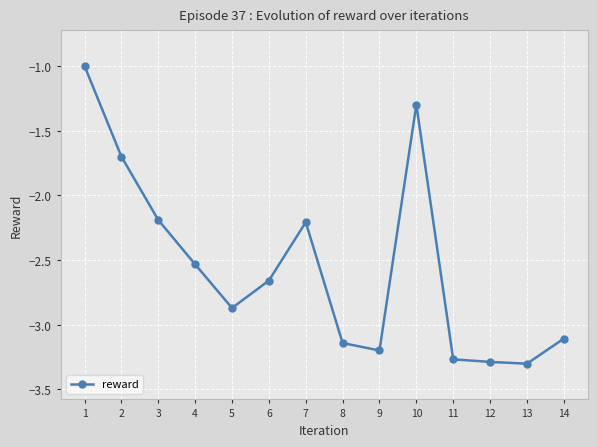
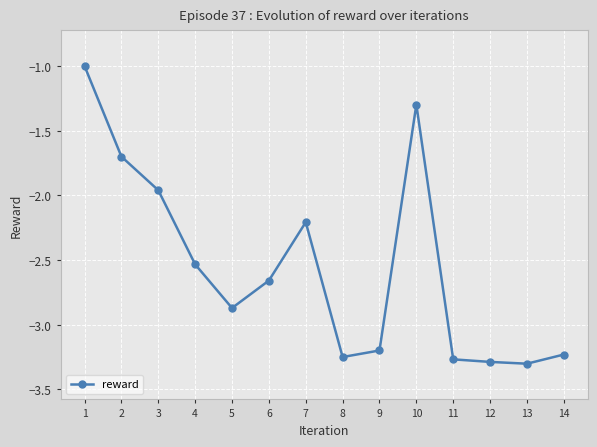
3: -2.19 -> -1.96
8: -3.14 -> -3.25
14: -3.11 -> -3.23
